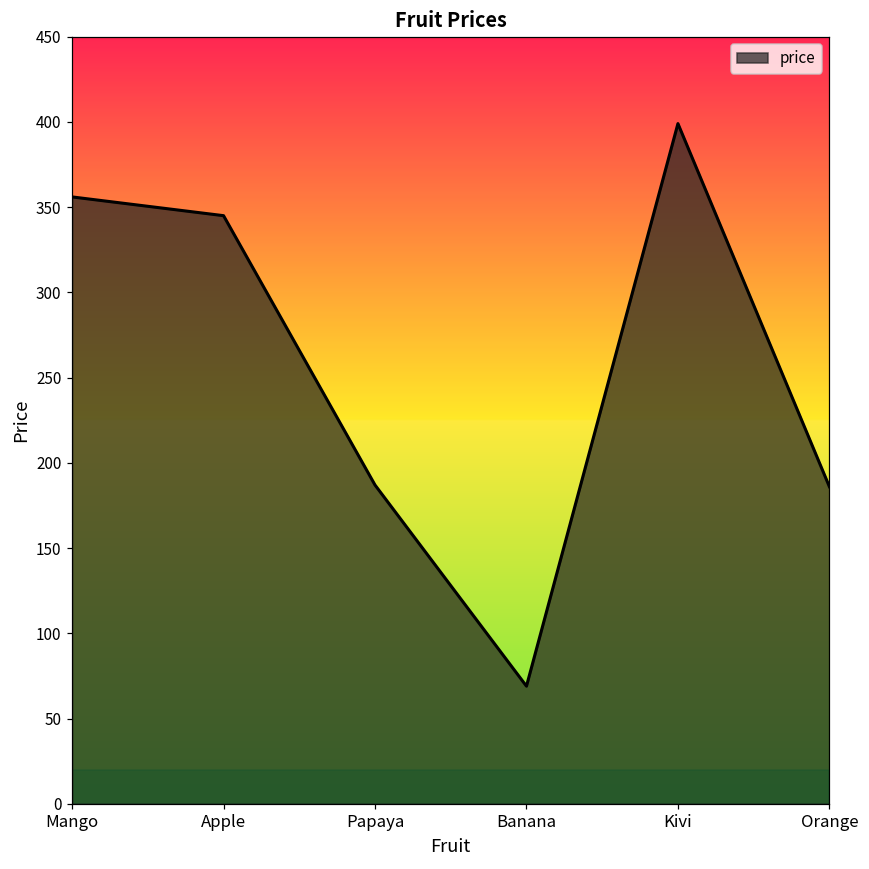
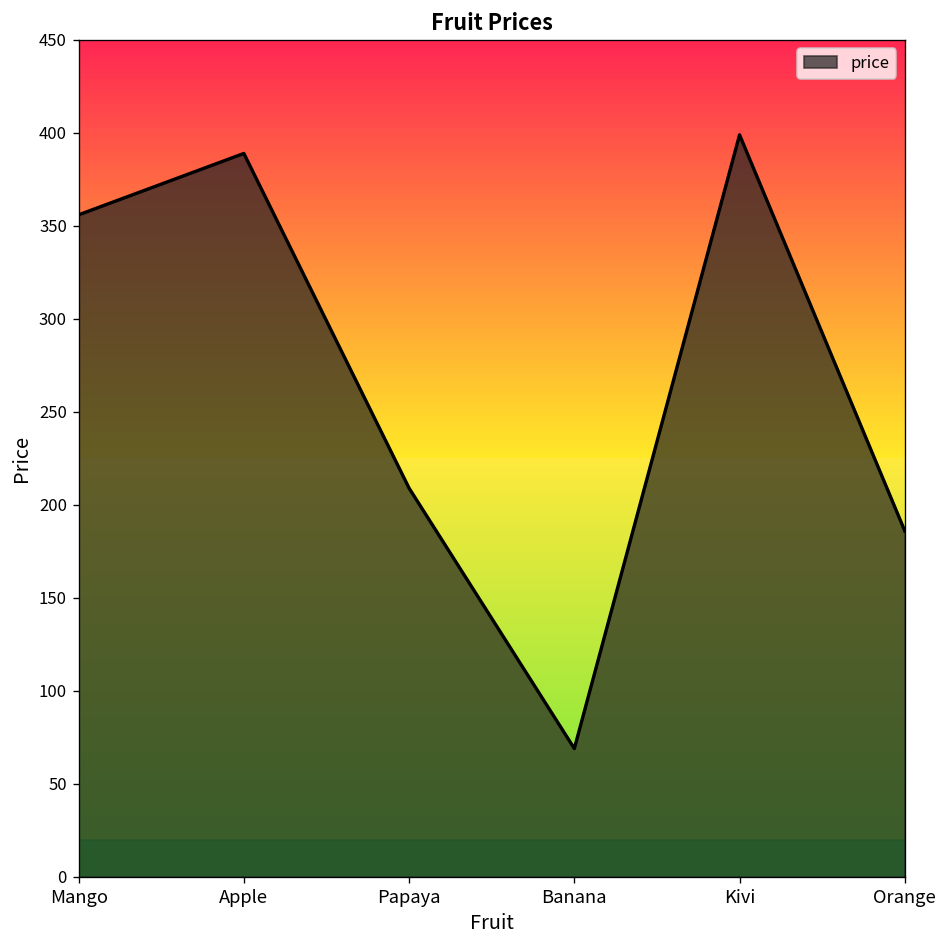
Apple: 345 -> 389
Papaya: 187 -> 209
